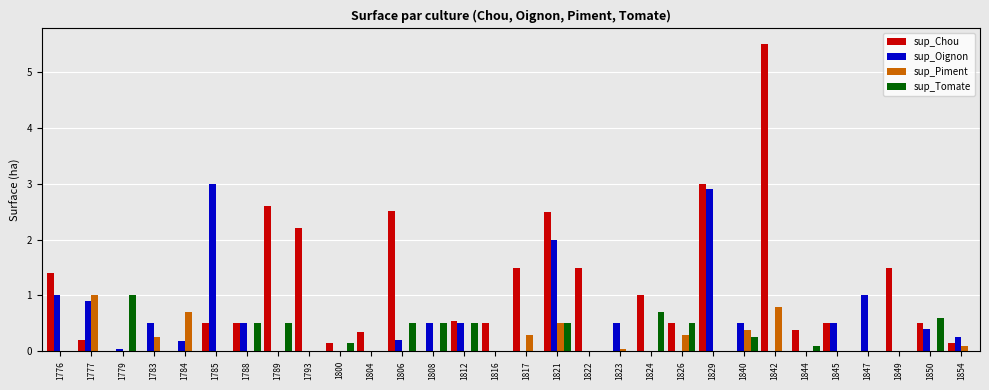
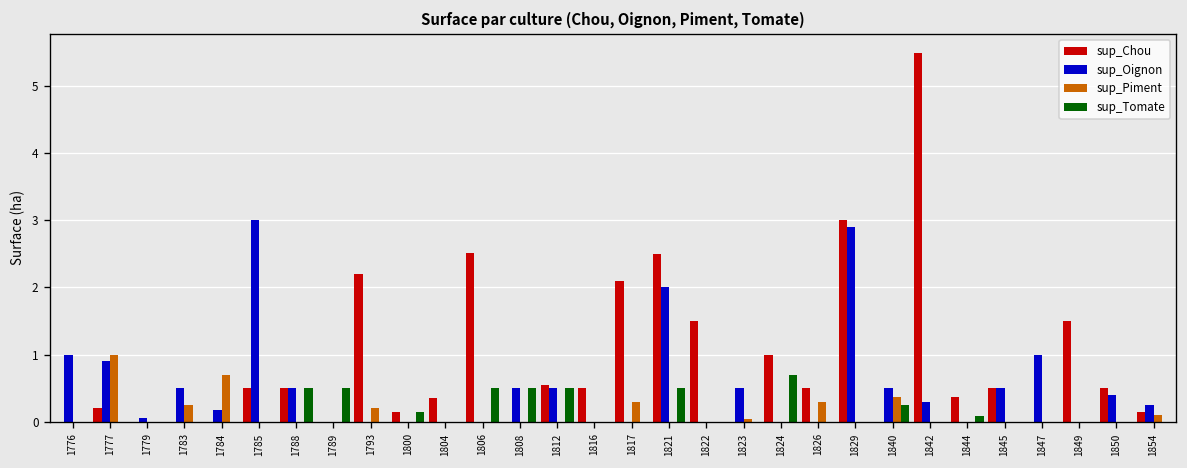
sup_Chou, 1776: 1.4 -> 0.0
sup_Tomate, 1779: 1 -> 0
sup_Chou, 1789: 2.6 -> 0.0
sup_Piment, 1793: 0.0 -> 0.2
sup_Oignon, 1806: 0.2 -> 0.0
sup_Chou, 1817: 1.5 -> 2.1
sup_Piment, 1821: 0.5 -> 0.0
sup_Tomate, 1826: 0.5 -> 0.0
sup_Oignon, 1842: 0.0 -> 0.3
sup_Piment, 1842: 0.8 -> 0.0
sup_Tomate, 1850: 0.6 -> 0.0
